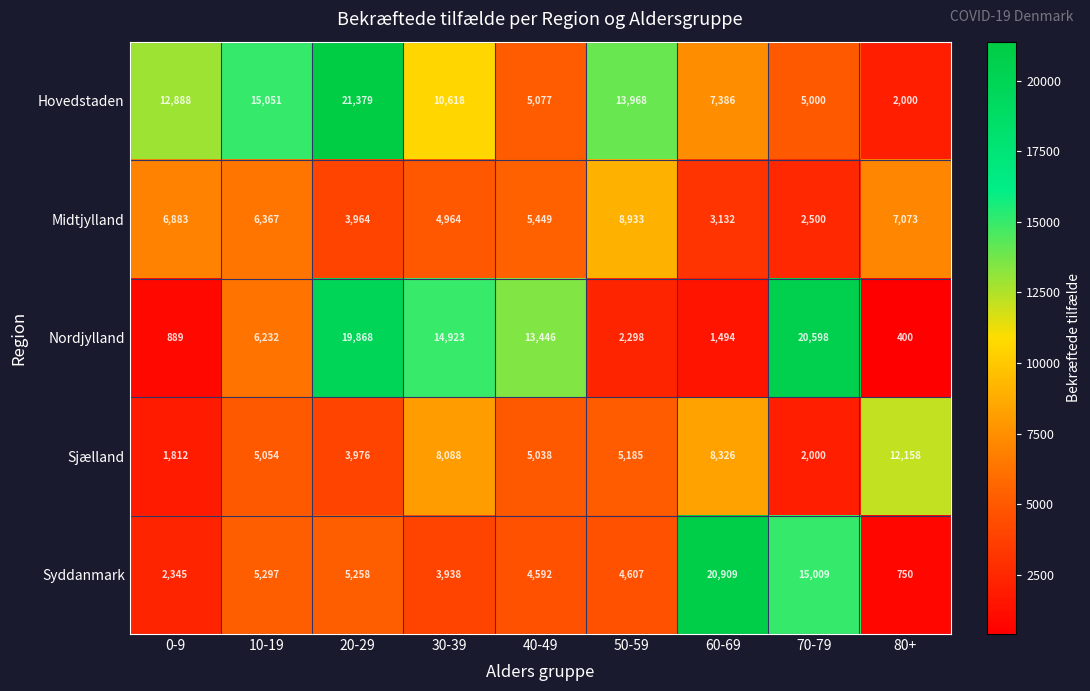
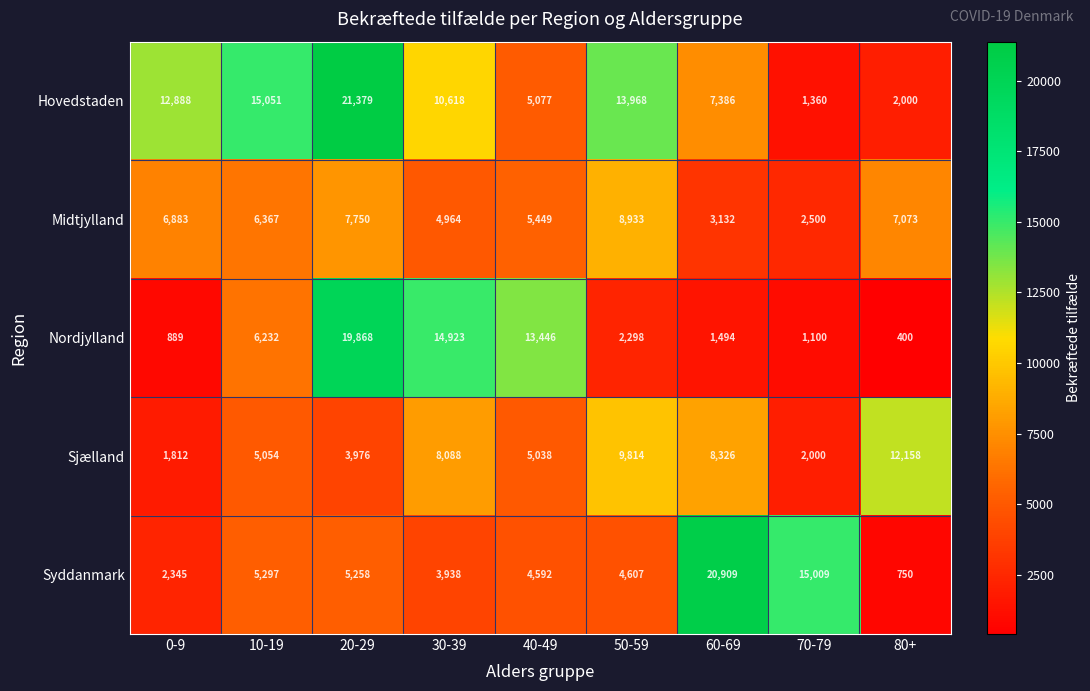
Hovedstaden, 70-79: 5,000 -> 1,360
Midtjylland, 20-29: 3,964 -> 7,750
Nordjylland, 70-79: 20,598 -> 1,100
Sjælland, 50-59: 5,185 -> 9,814
